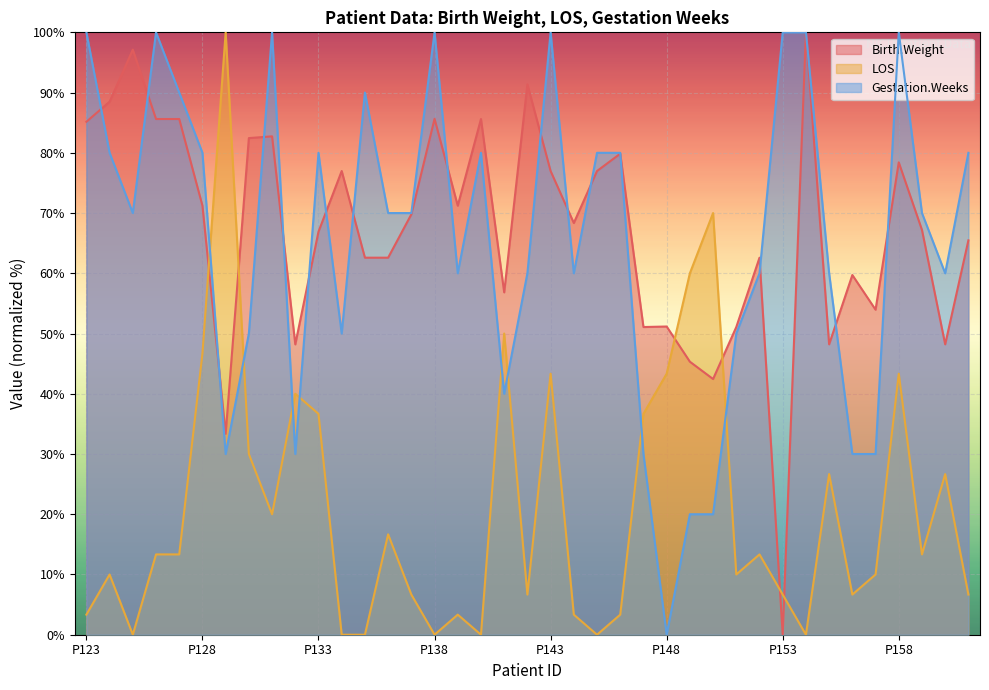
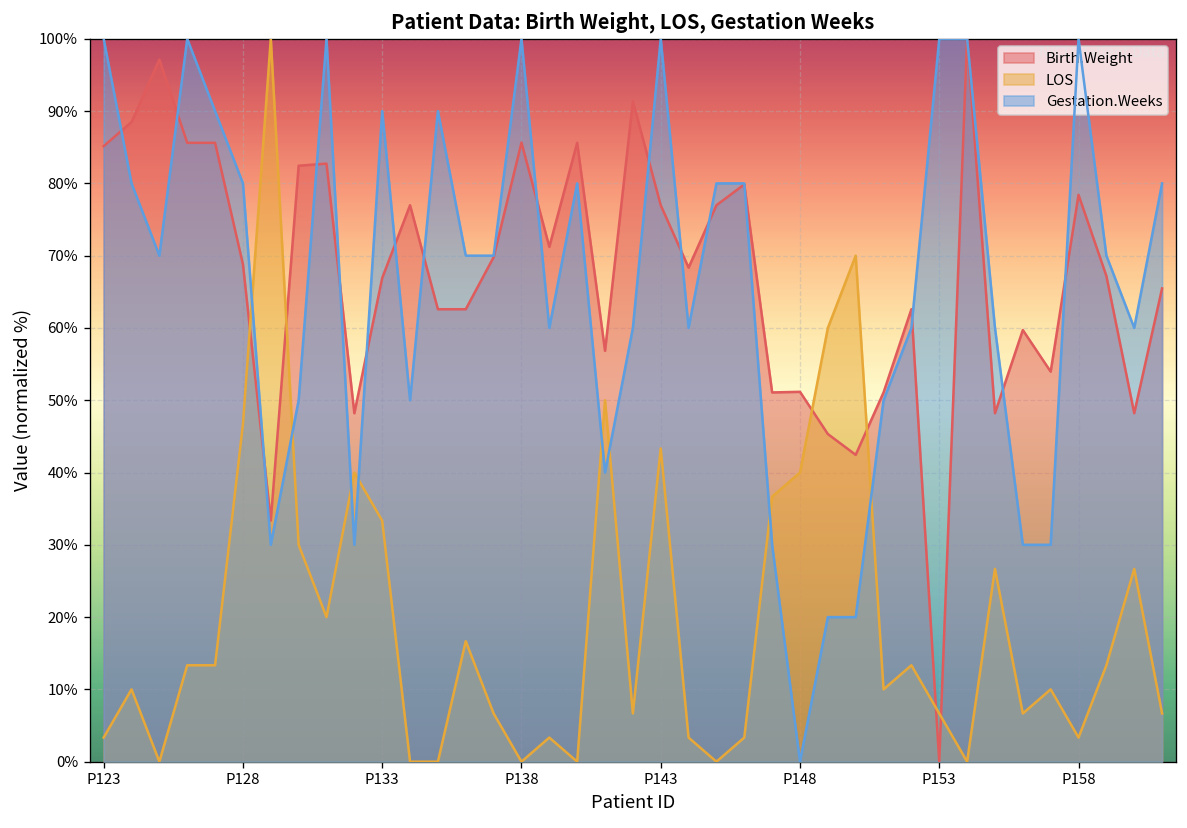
Birth.Weight, P128: 71% -> 69%
LOS, P133: 37% -> 33%
Gestation.Weeks, P133: 80% -> 90%
LOS, P148: 43% -> 40%
LOS, P158: 43% -> 3%
